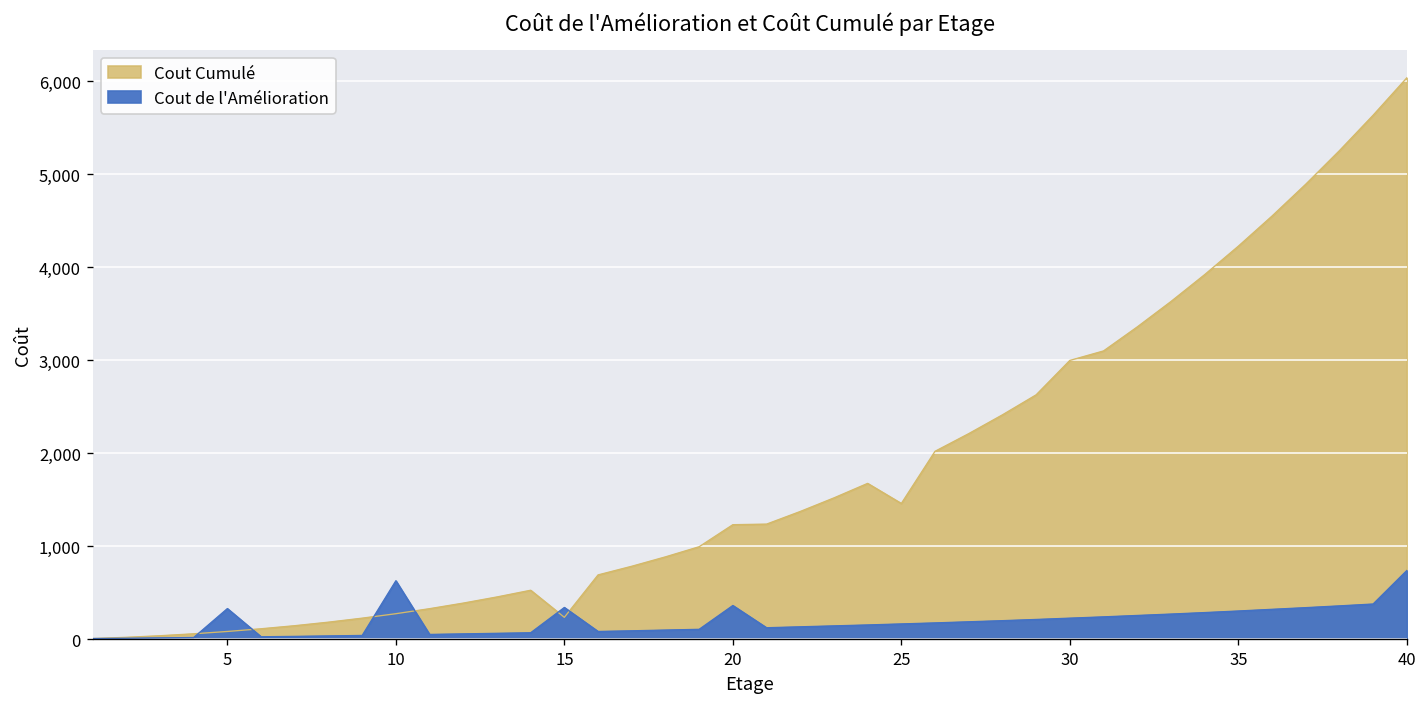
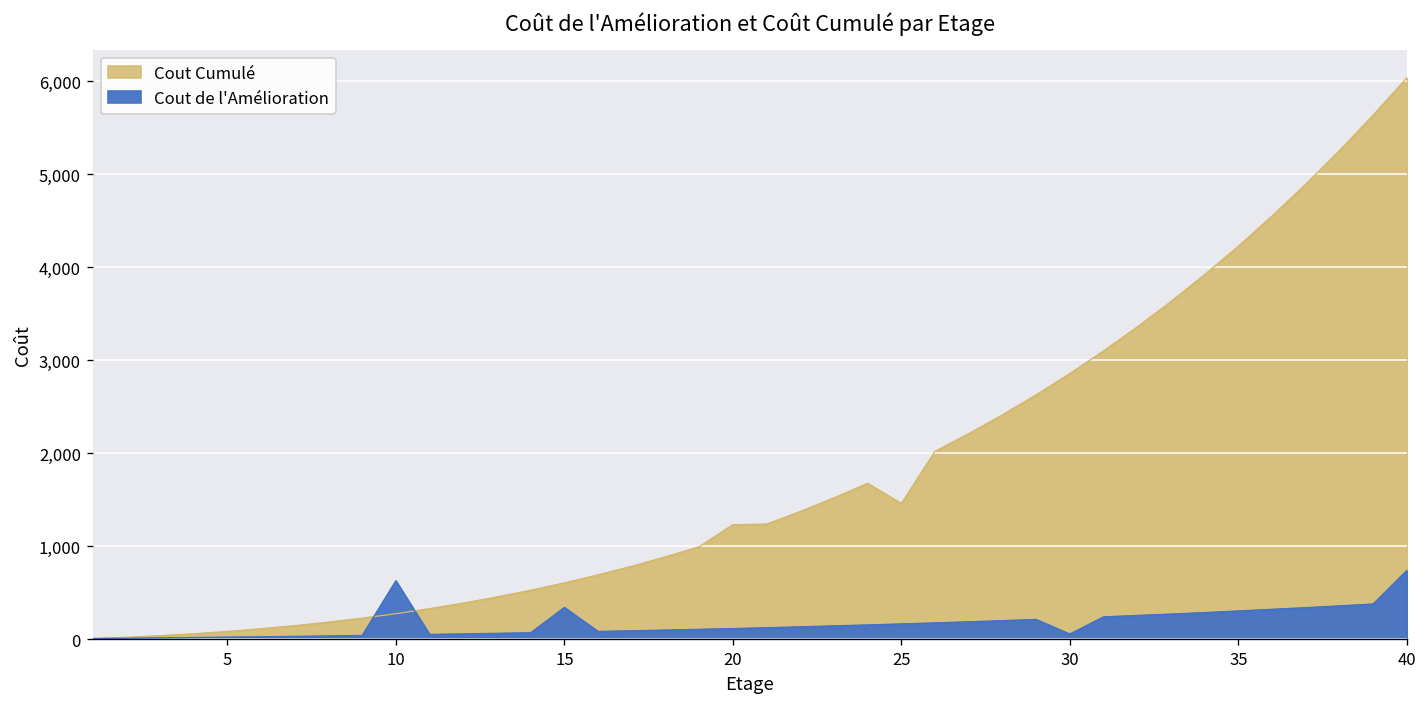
Cout de l'Amélioration, 5: 300 -> 0
Cout Cumulé, 15: 200 -> 600
Cout de l'Amélioration, 20: 400 -> 100
Cout Cumulé, 30: 3,000 -> 2,900
Cout de l'Amélioration, 30: 200 -> 100
